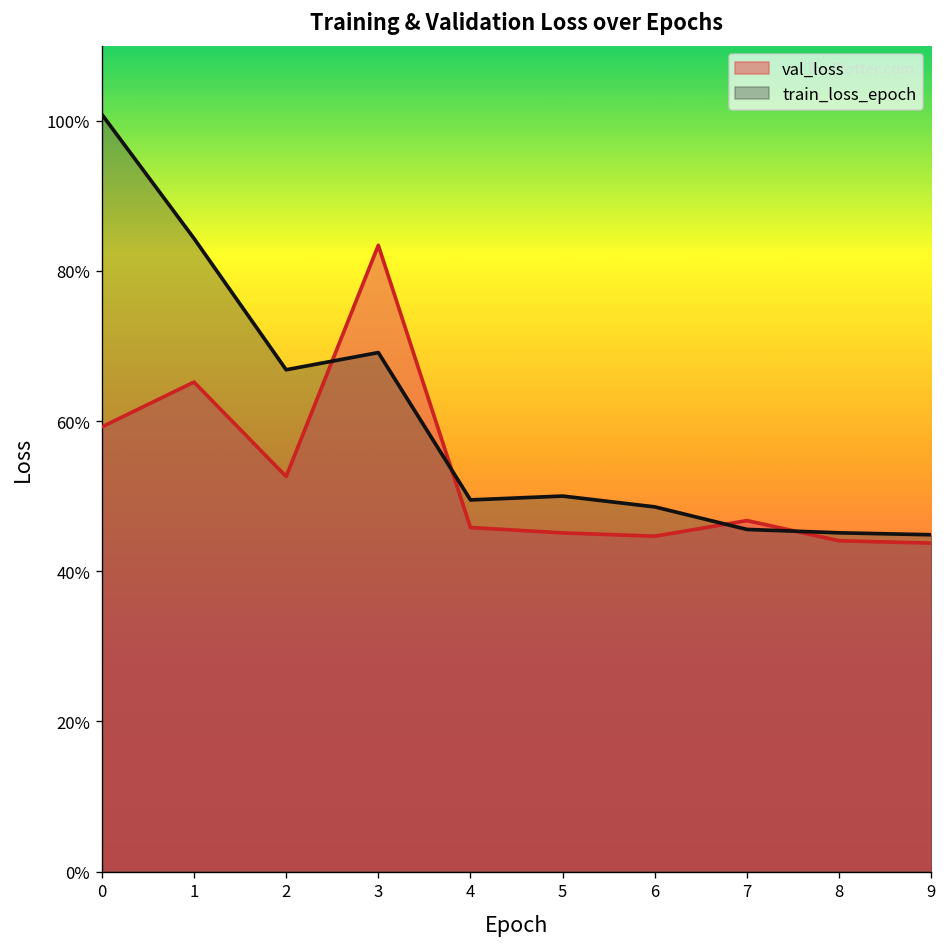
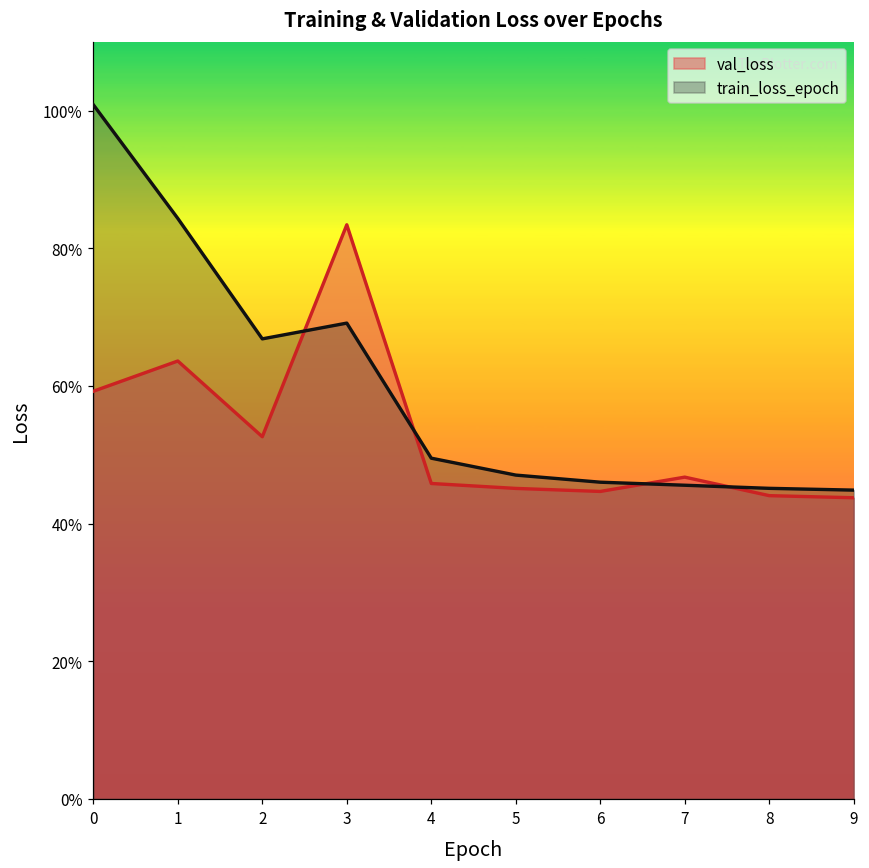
val_loss, 1: 65% -> 64%
train_loss_epoch, 5: 50% -> 47%
train_loss_epoch, 6: 49% -> 46%
